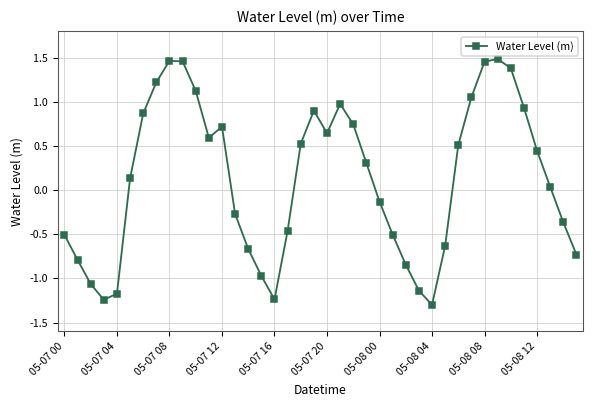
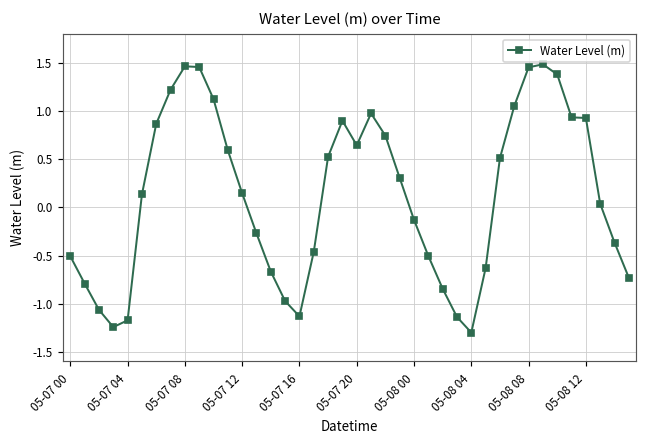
05-07 12: 0.7 -> 0.1
05-07 16: -1.2 -> -1.1
05-08 12: 0.4 -> 0.9
